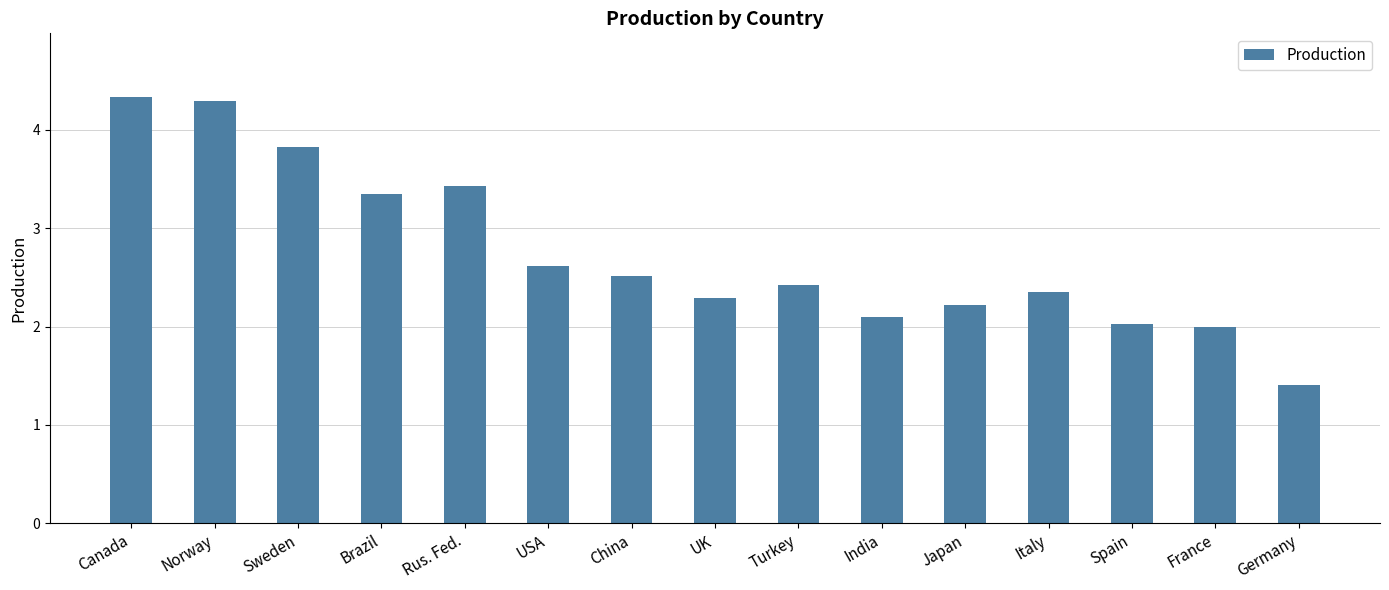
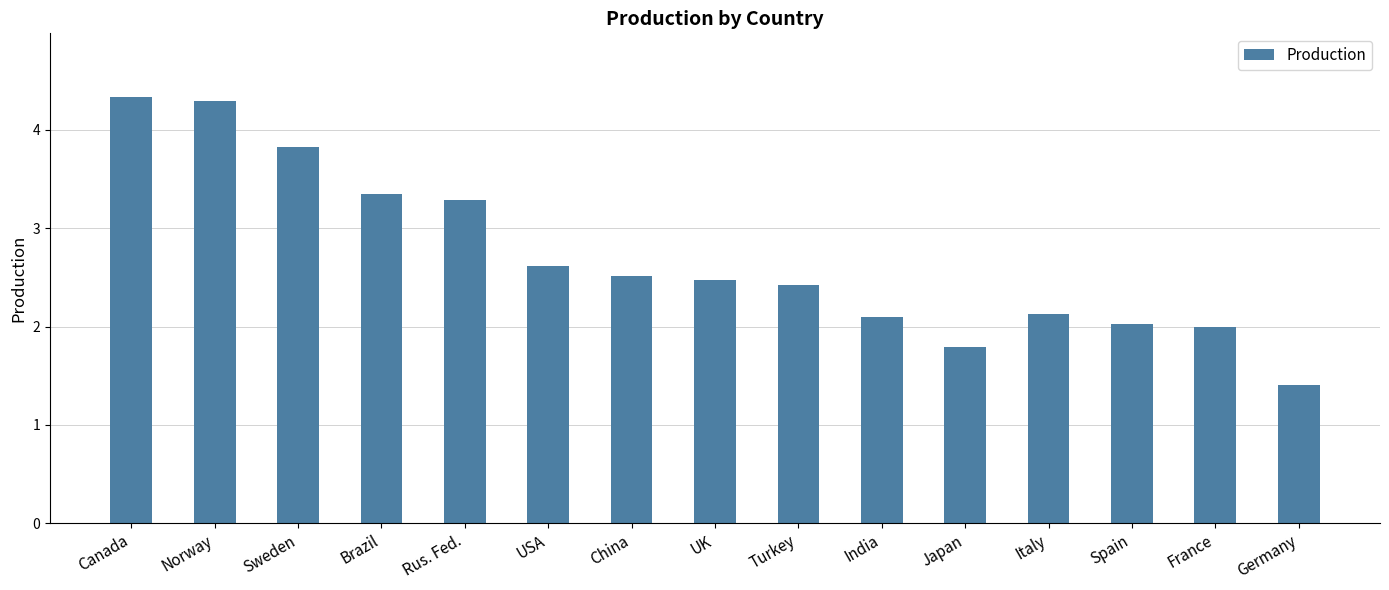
Rus. Fed.: 3.4 -> 3.3
UK: 2.3 -> 2.5
Japan: 2.2 -> 1.8
Italy: 2.3 -> 2.1
